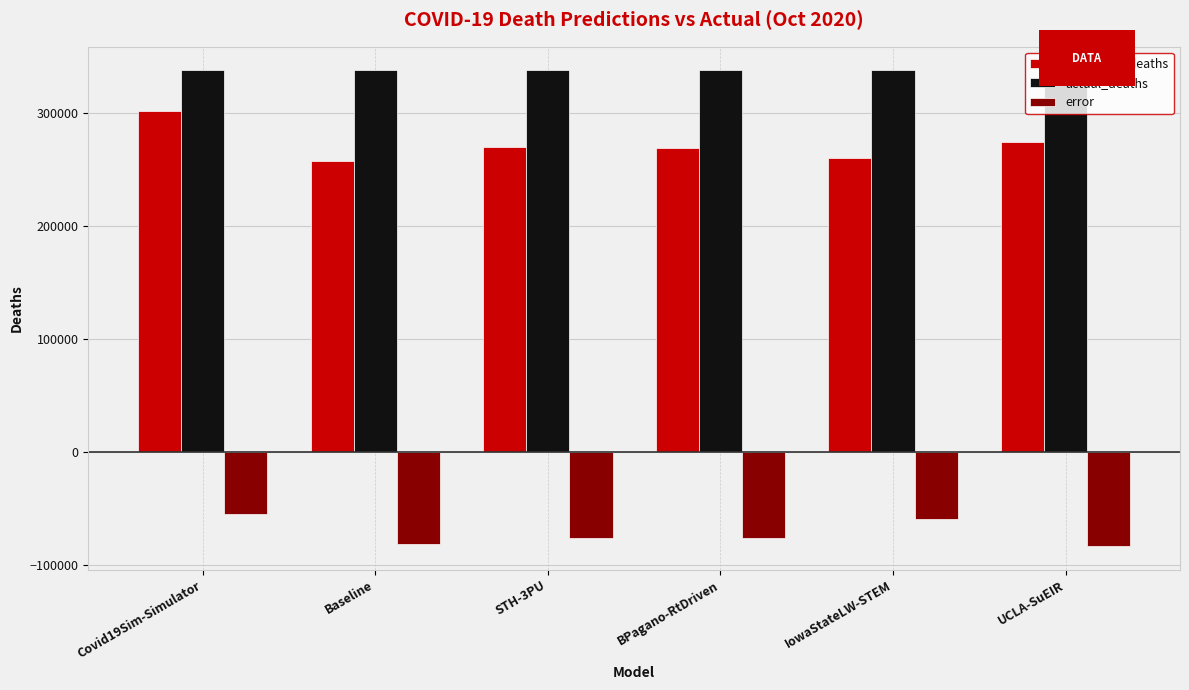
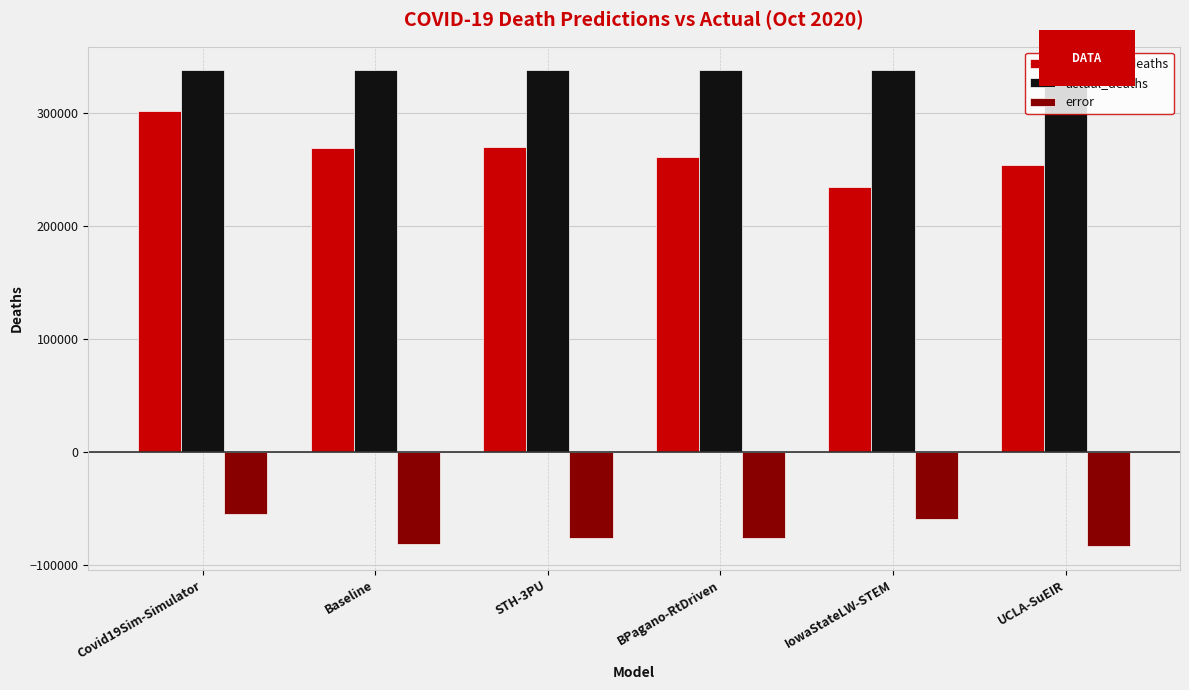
predicted_deaths, Baseline: 258000 -> 269000
predicted_deaths, BPagano-RtDriven: 269000 -> 261000
predicted_deaths, IowaStateLW-STEM: 260000 -> 234000
predicted_deaths, UCLA-SuEIR: 274000 -> 254000
